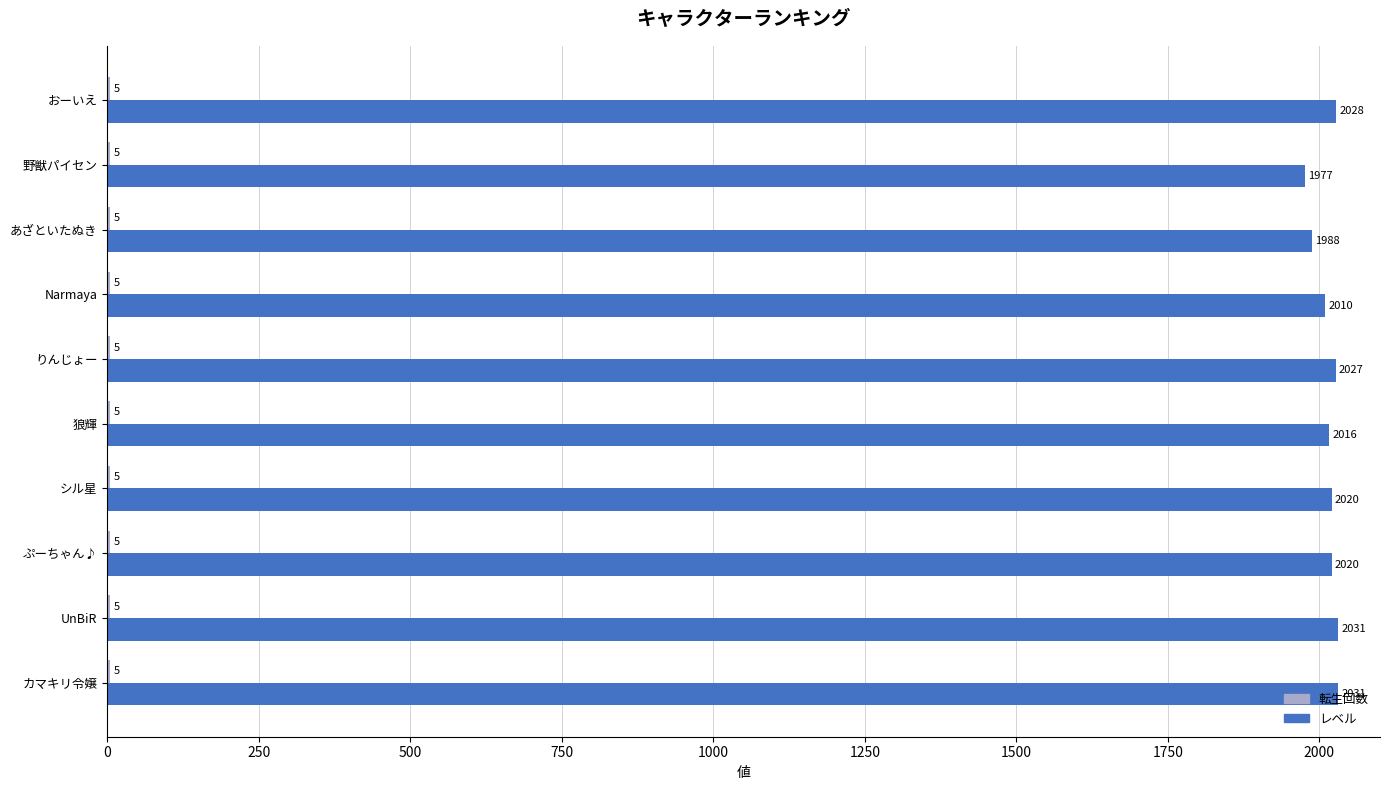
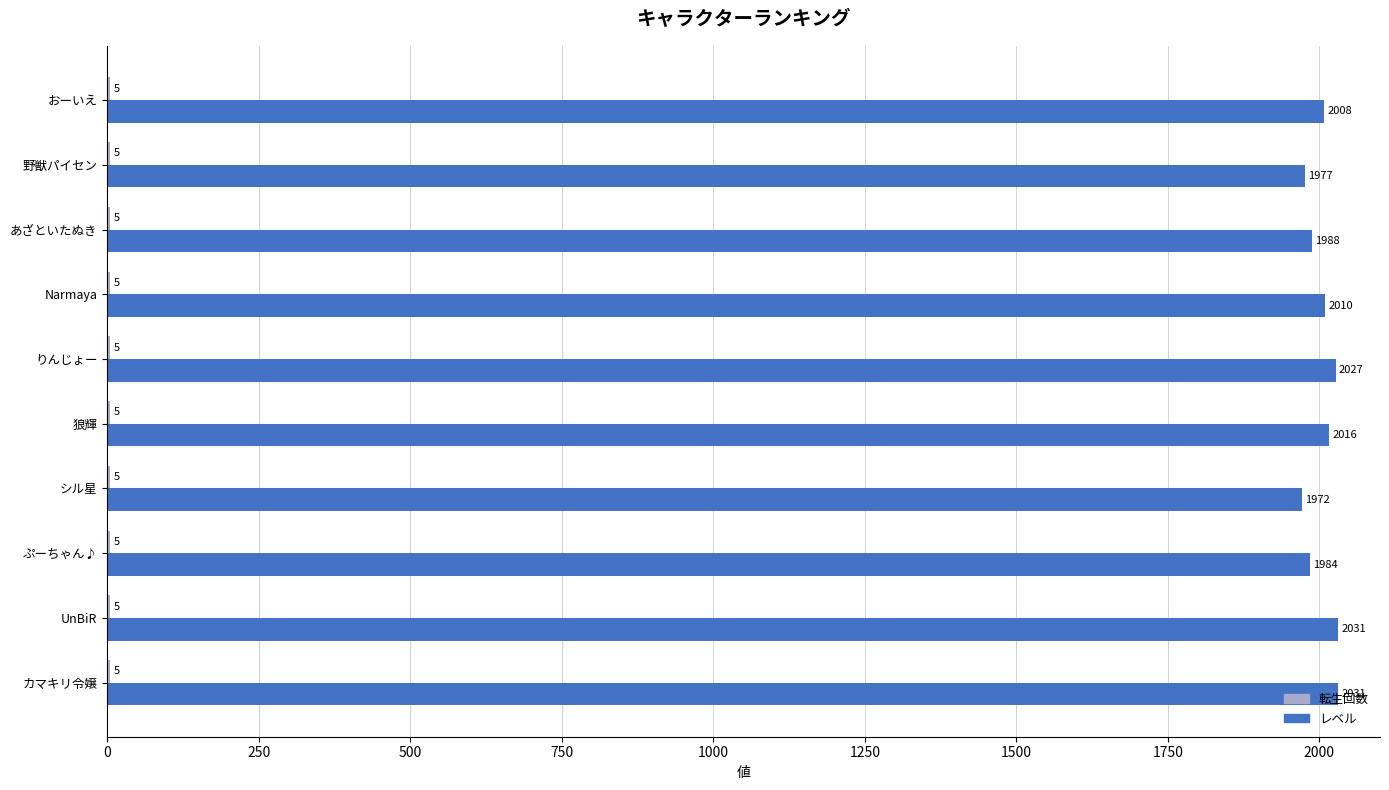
レベル, おーいえ: 2028 -> 2008
レベル, シル星: 2020 -> 1972
レベル, ぷーちゃん♪: 2020 -> 1984
